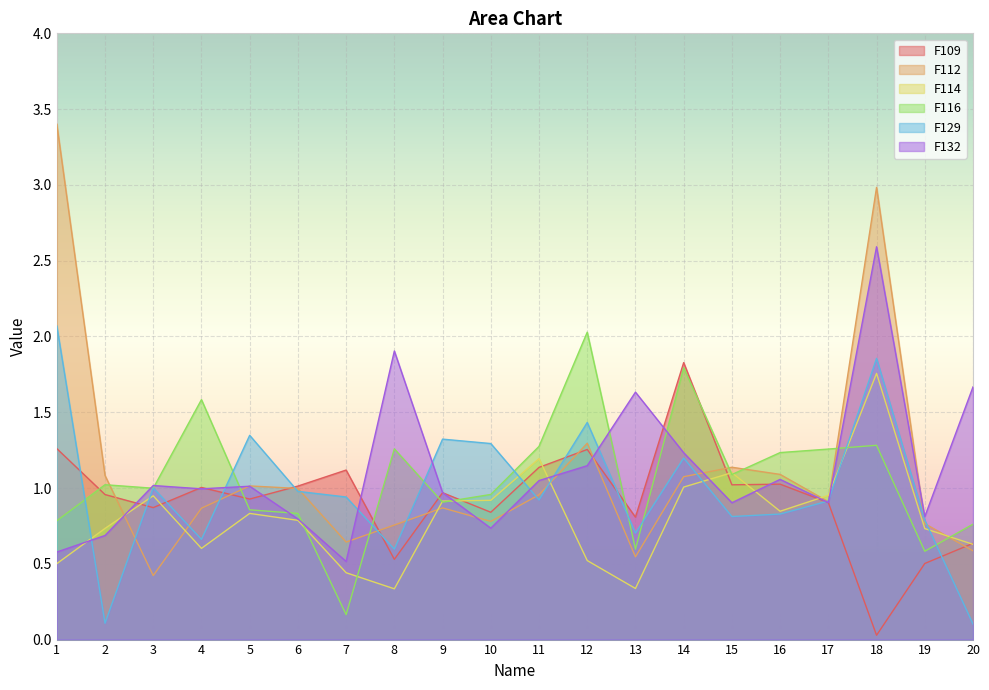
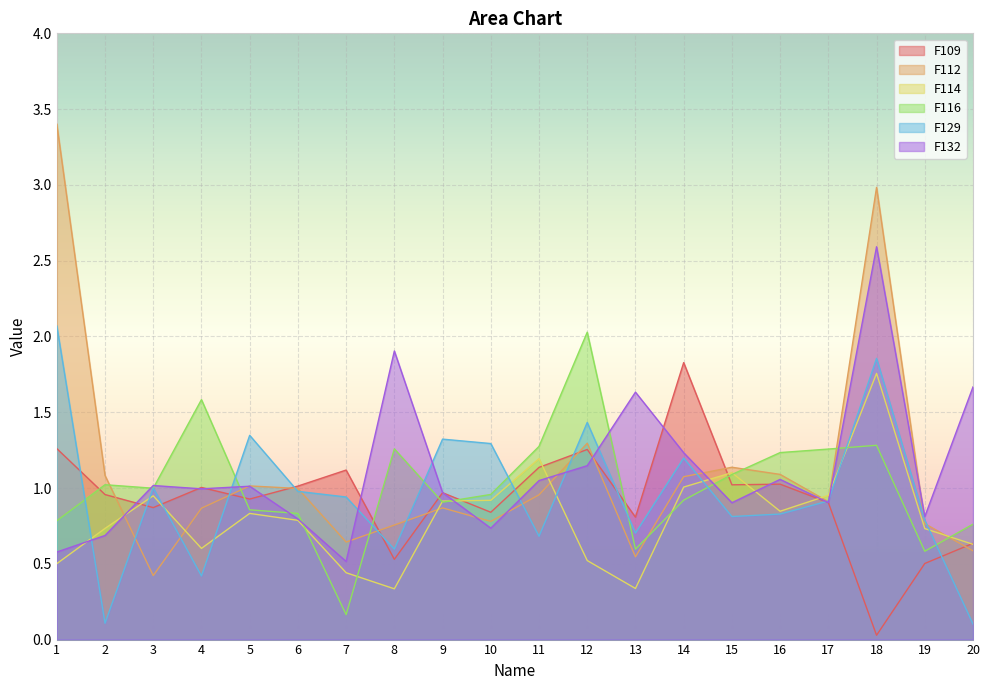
F129, 4: 0.66 -> 0.42
F129, 11: 0.92 -> 0.68
F116, 14: 1.79 -> 0.92
